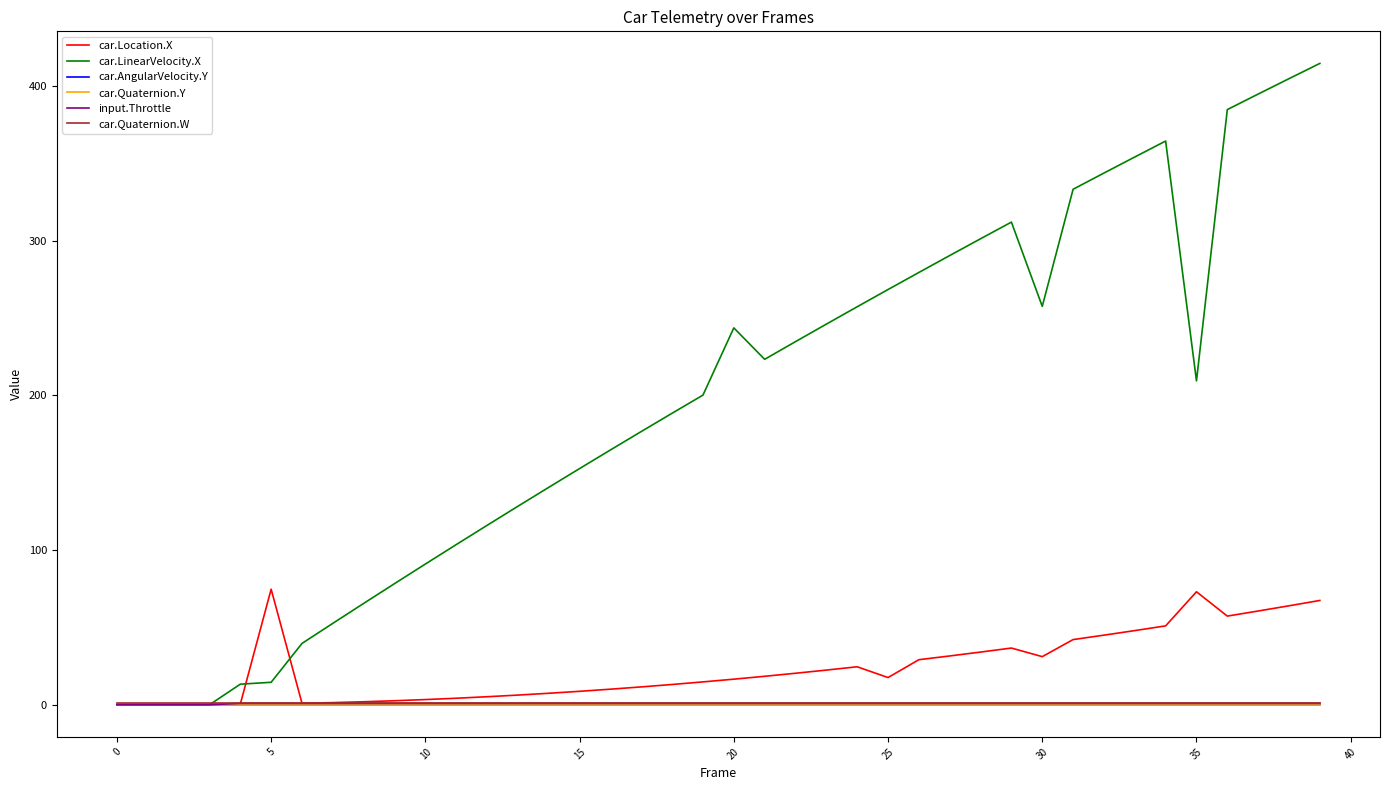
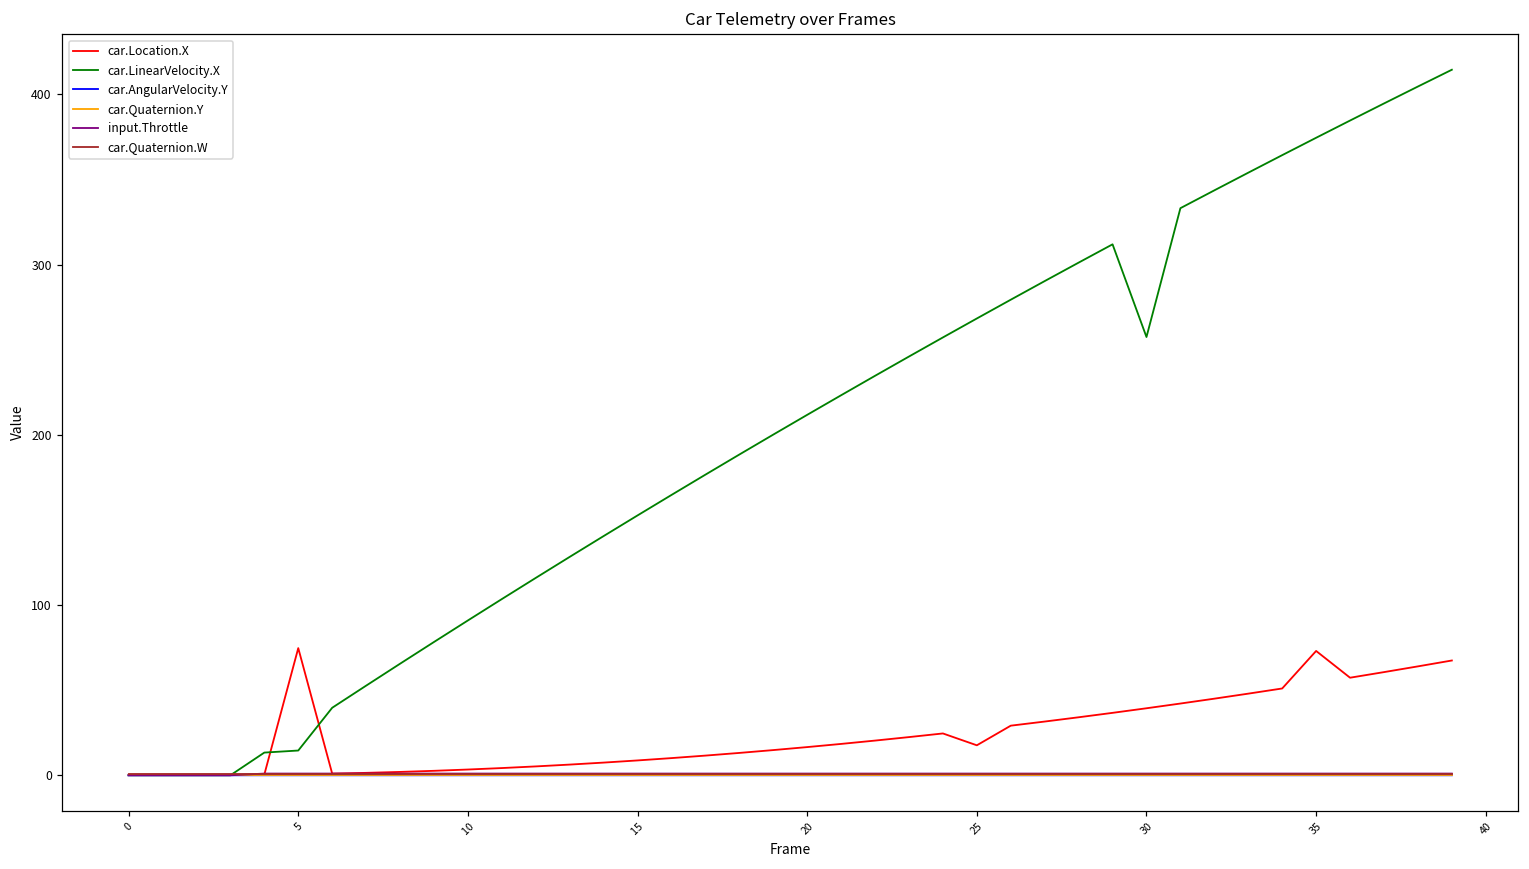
car.LinearVelocity.X, 20: 244 -> 212
car.Location.X, 30: 31 -> 39
car.LinearVelocity.X, 35: 209 -> 374
